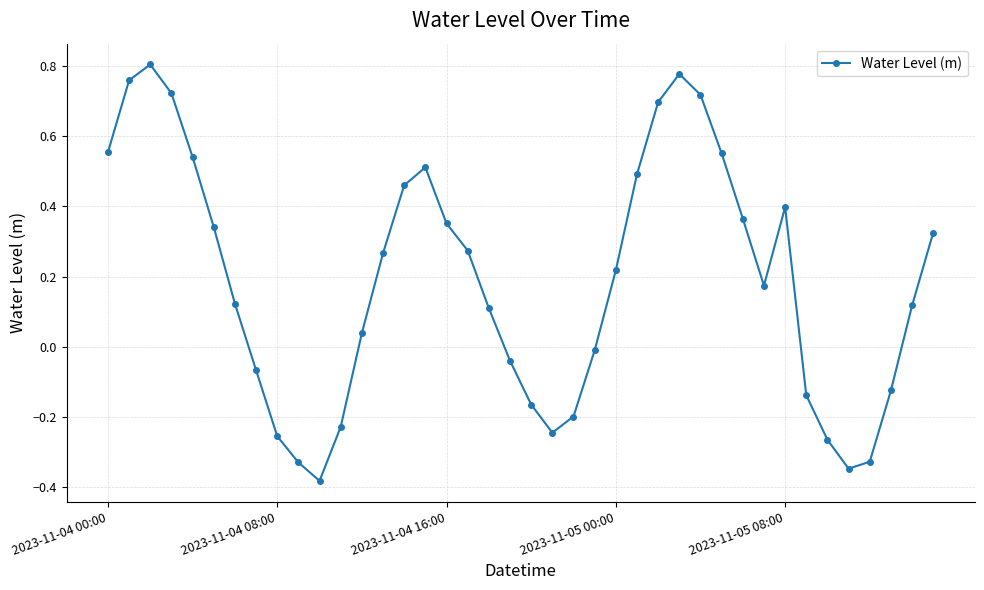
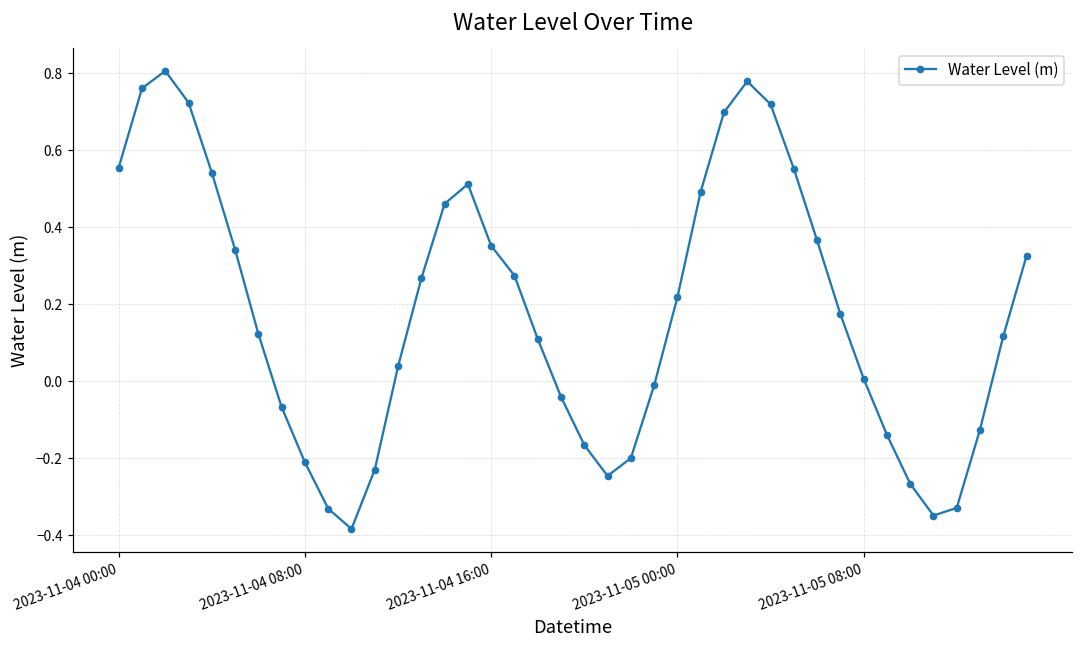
2023-11-04 08:00: -0.26 -> -0.21
2023-11-05 08:00: 0.40 -> 0.01
